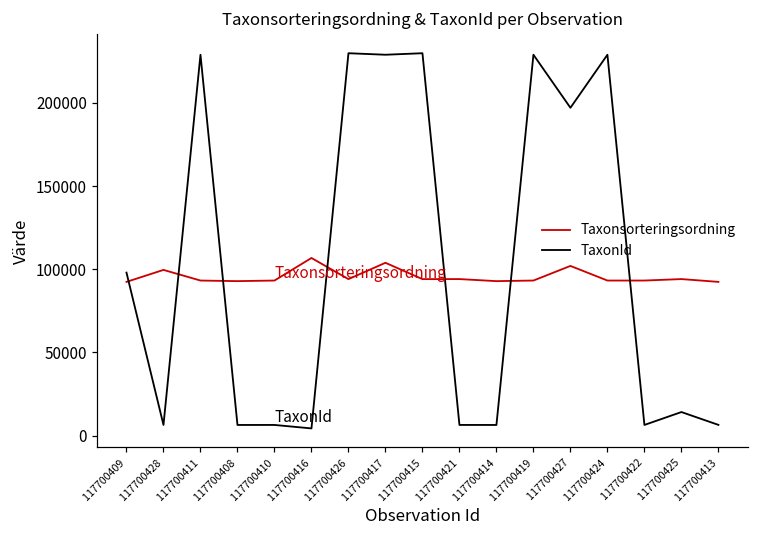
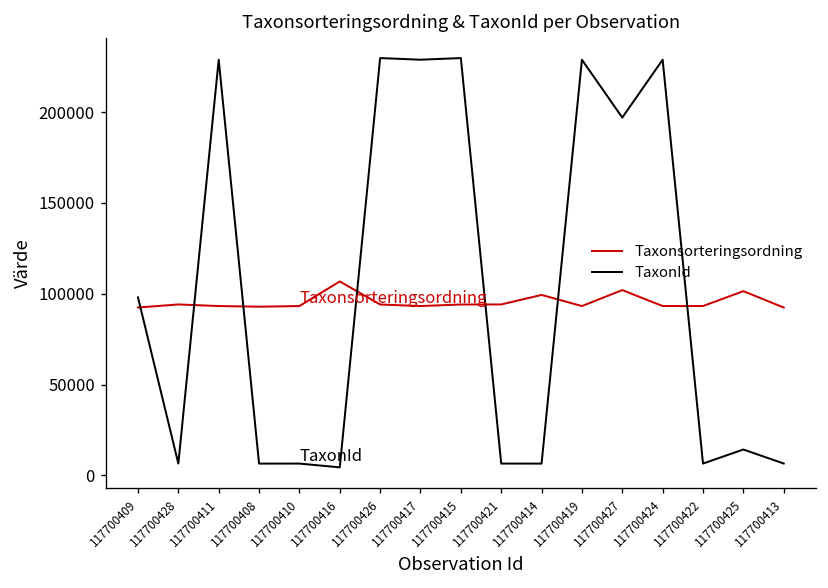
Taxonsorteringsordning, 117700428: 100000 -> 94000
Taxonsorteringsordning, 117700417: 104000 -> 93000
Taxonsorteringsordning, 117700414: 93000 -> 99000
Taxonsorteringsordning, 117700425: 94000 -> 101000
